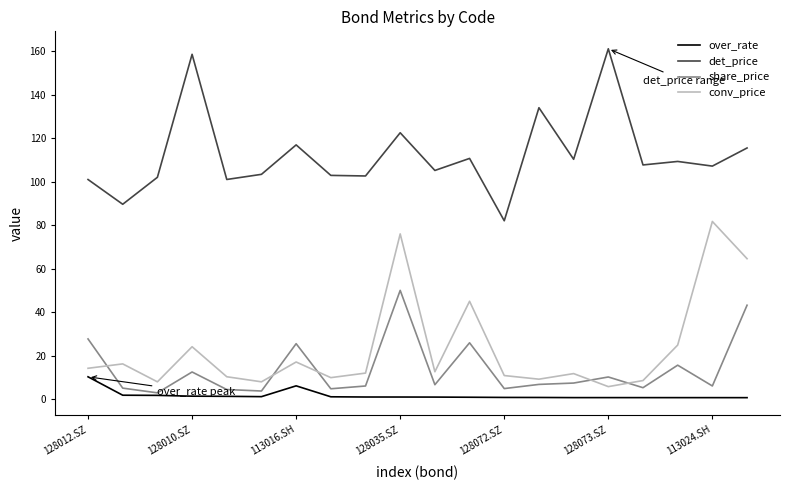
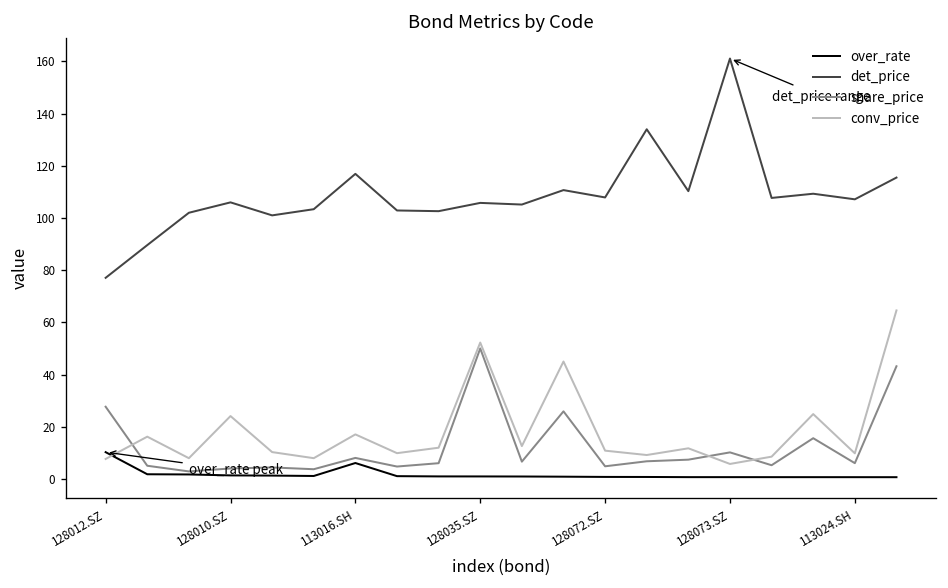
det_price, 128012.SZ: 101 -> 77
conv_price, 128012.SZ: 14 -> 8
det_price, 128010.SZ: 159 -> 106
share_price, 128010.SZ: 13 -> 4
share_price, 113016.SH: 26 -> 8
det_price, 128035.SZ: 123 -> 106
conv_price, 128035.SZ: 76 -> 52
det_price, 128072.SZ: 82 -> 108
conv_price, 113024.SH: 82 -> 10
